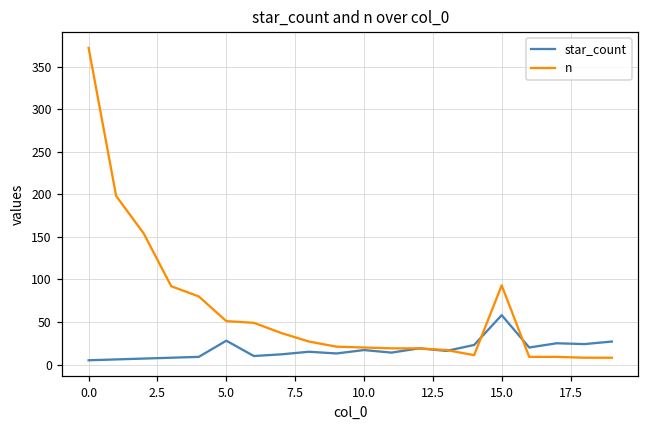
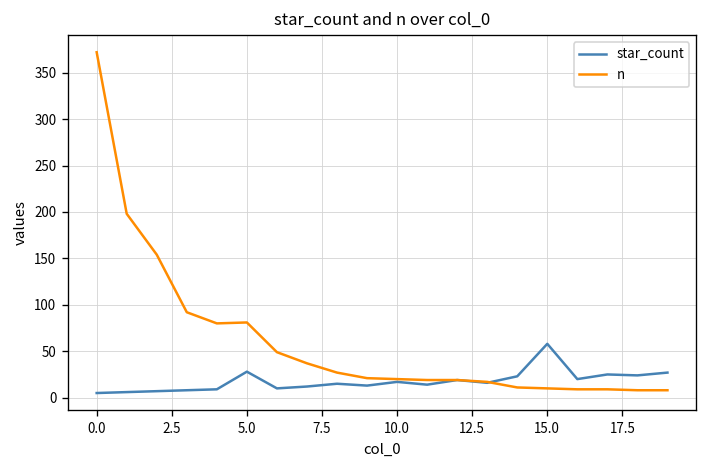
n, 5.0: 50 -> 80
n, 15.0: 90 -> 10
